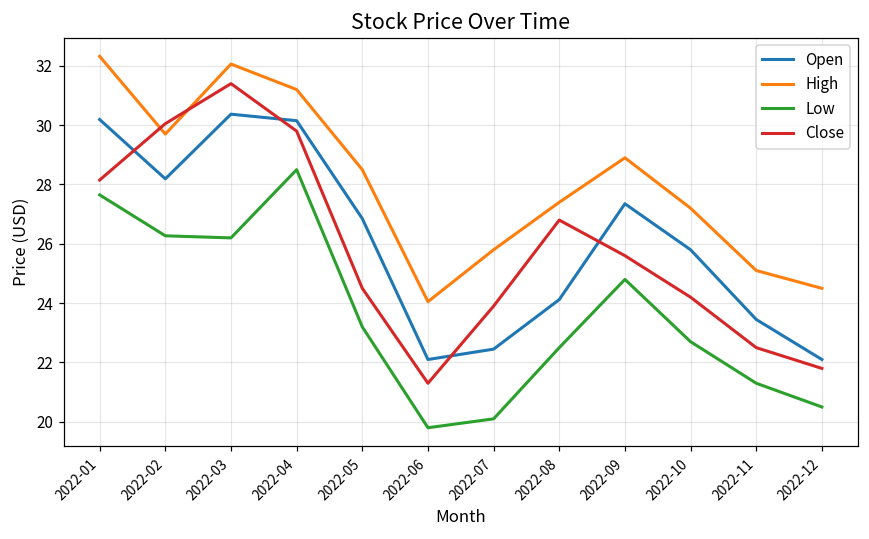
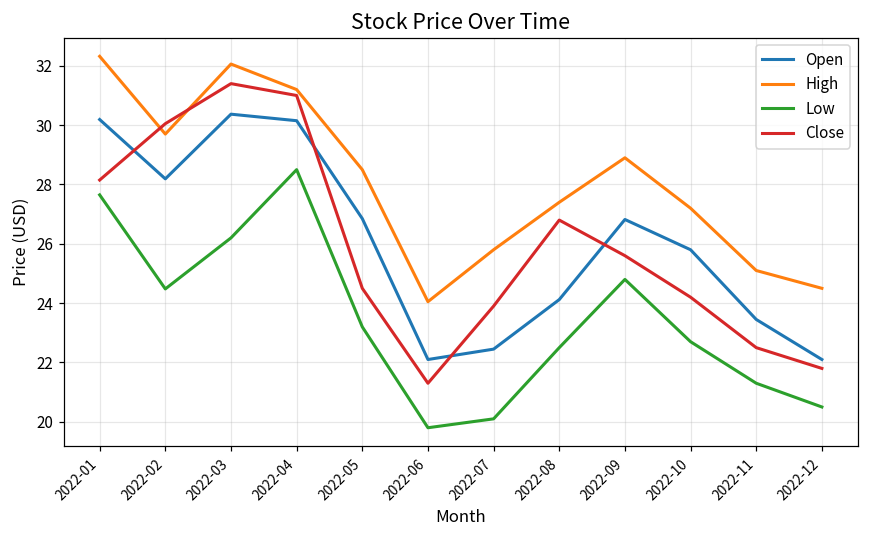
Low, 2022-02: 26.3 -> 24.5
Close, 2022-04: 29.8 -> 31.0
Open, 2022-09: 27.4 -> 26.8
